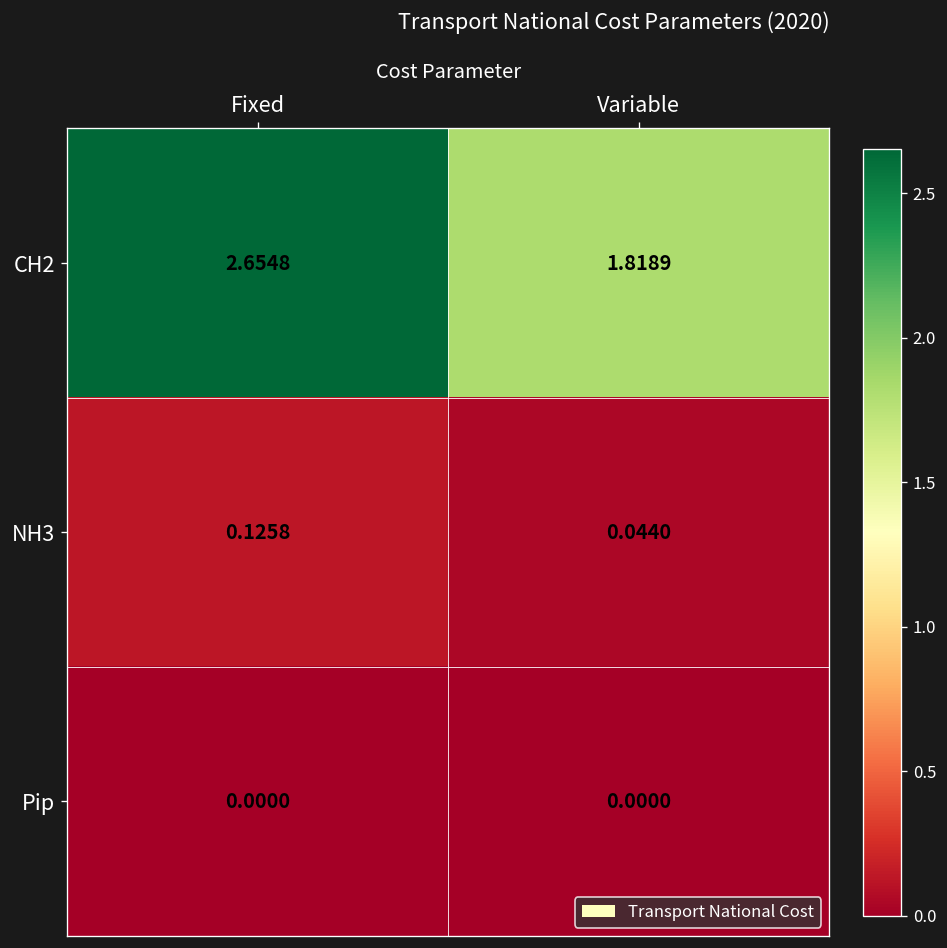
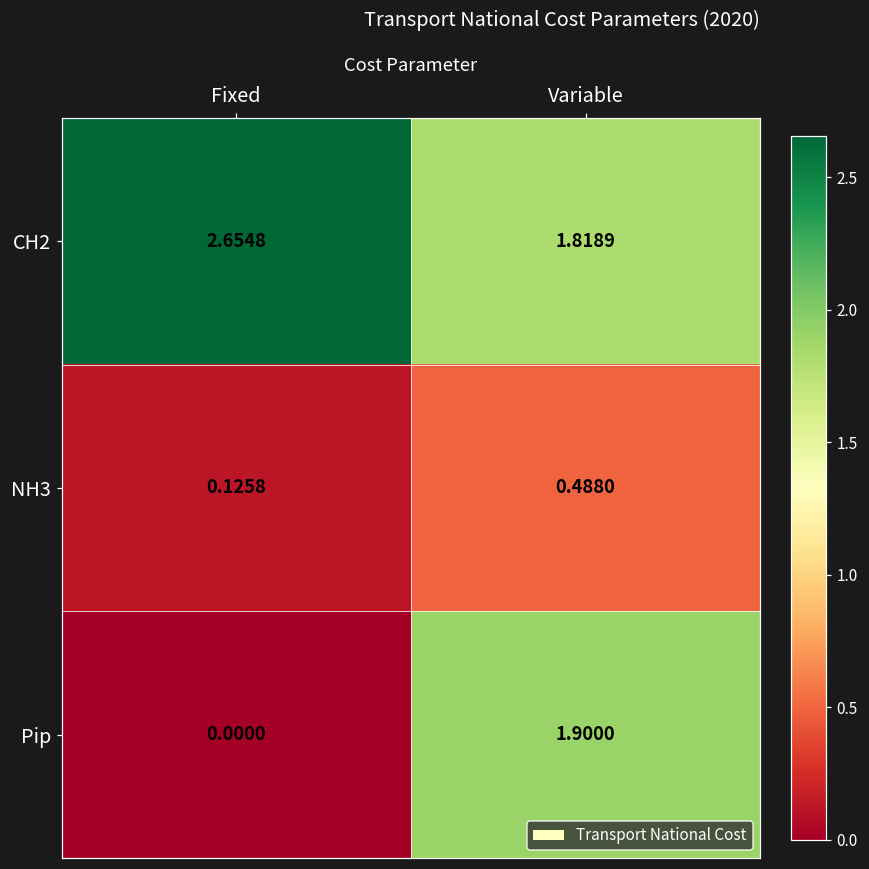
NH3, Variable: 0.0440 -> 0.4880
Pip, Variable: 0.0000 -> 1.9000
